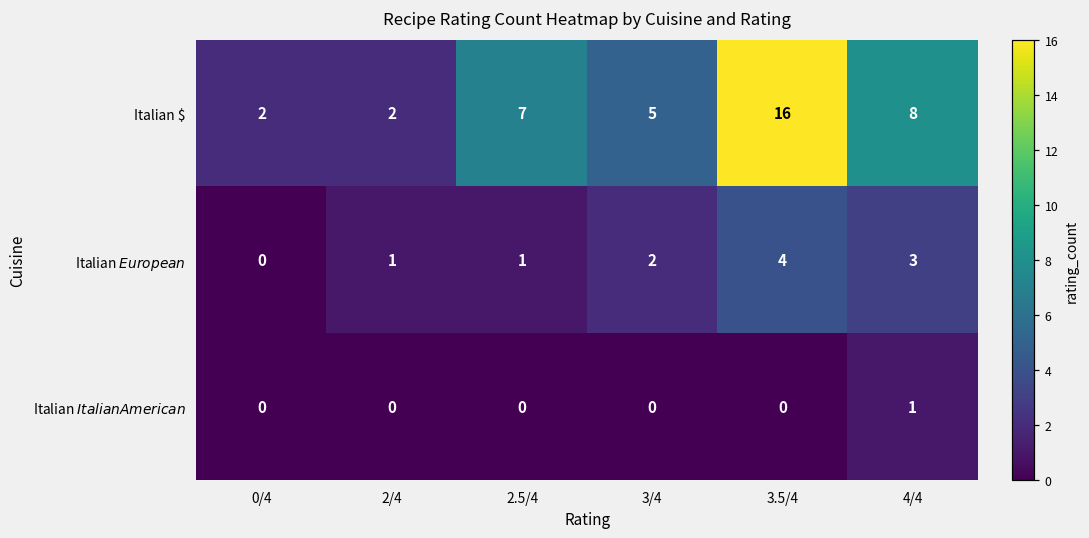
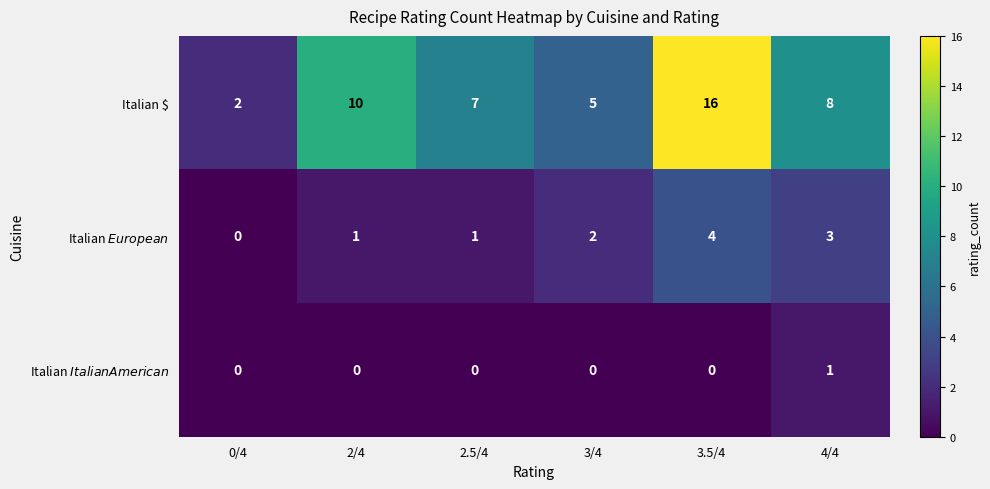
Italian $, 2/4: 2 -> 10
